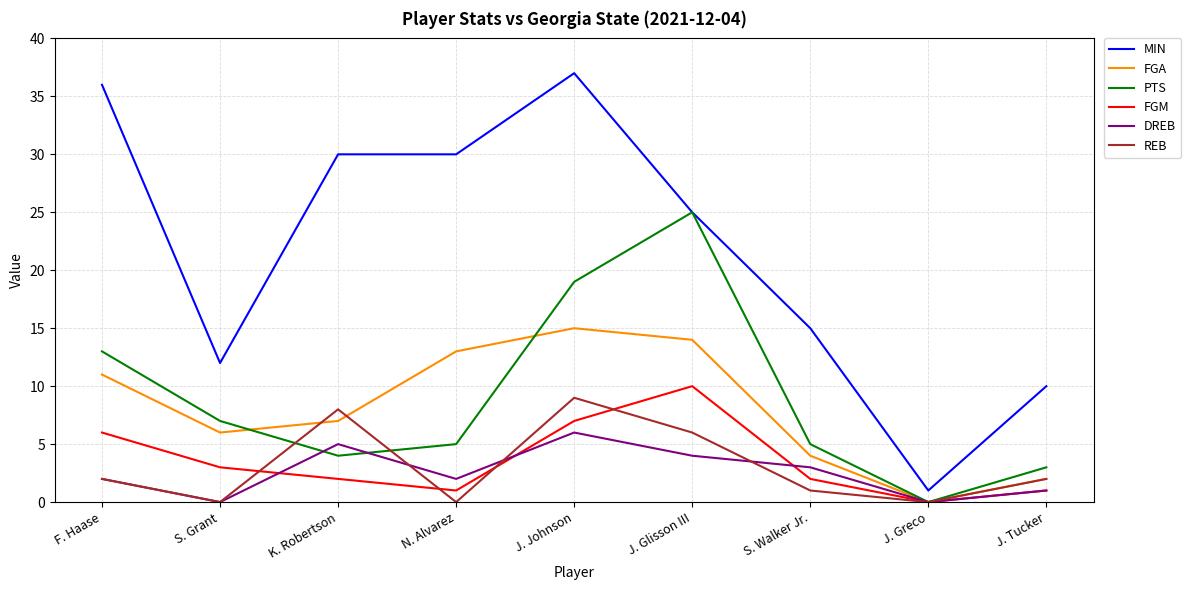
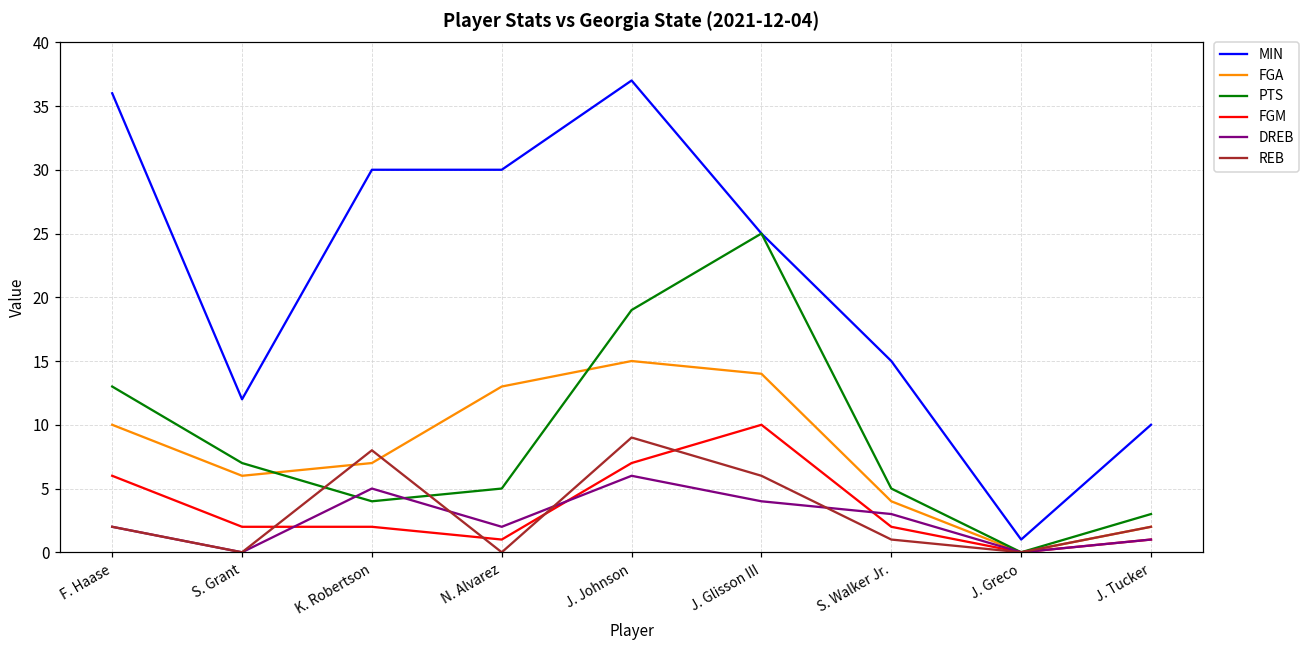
FGA, F. Haase: 11 -> 10
FGM, S. Grant: 3 -> 2
